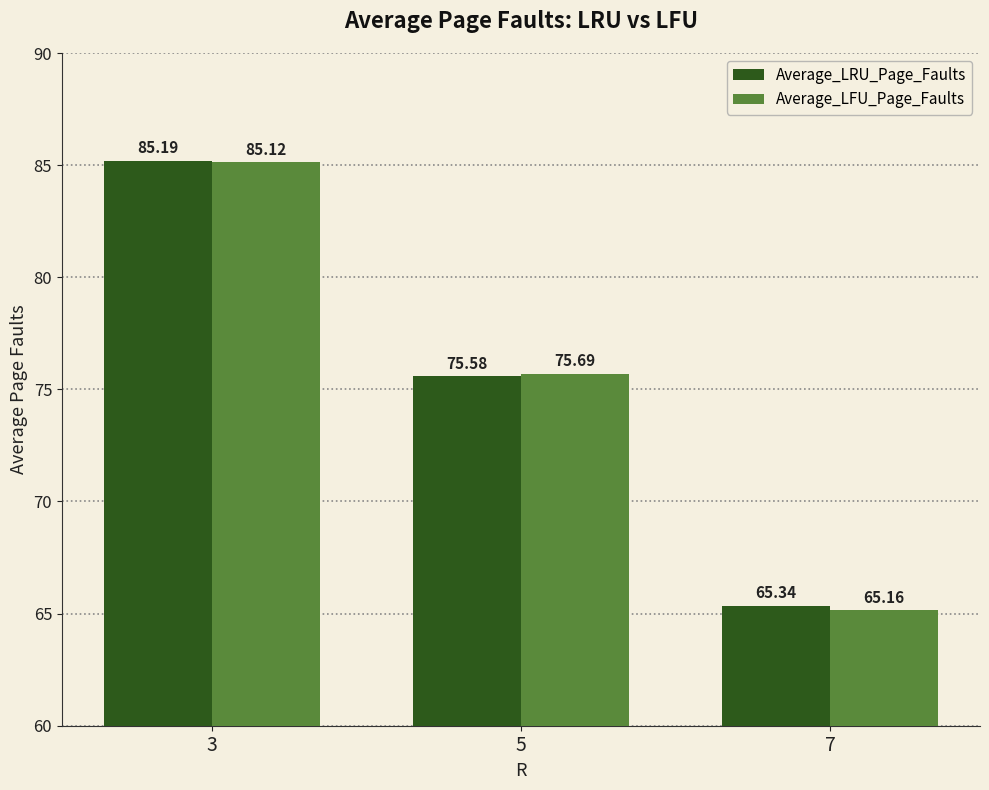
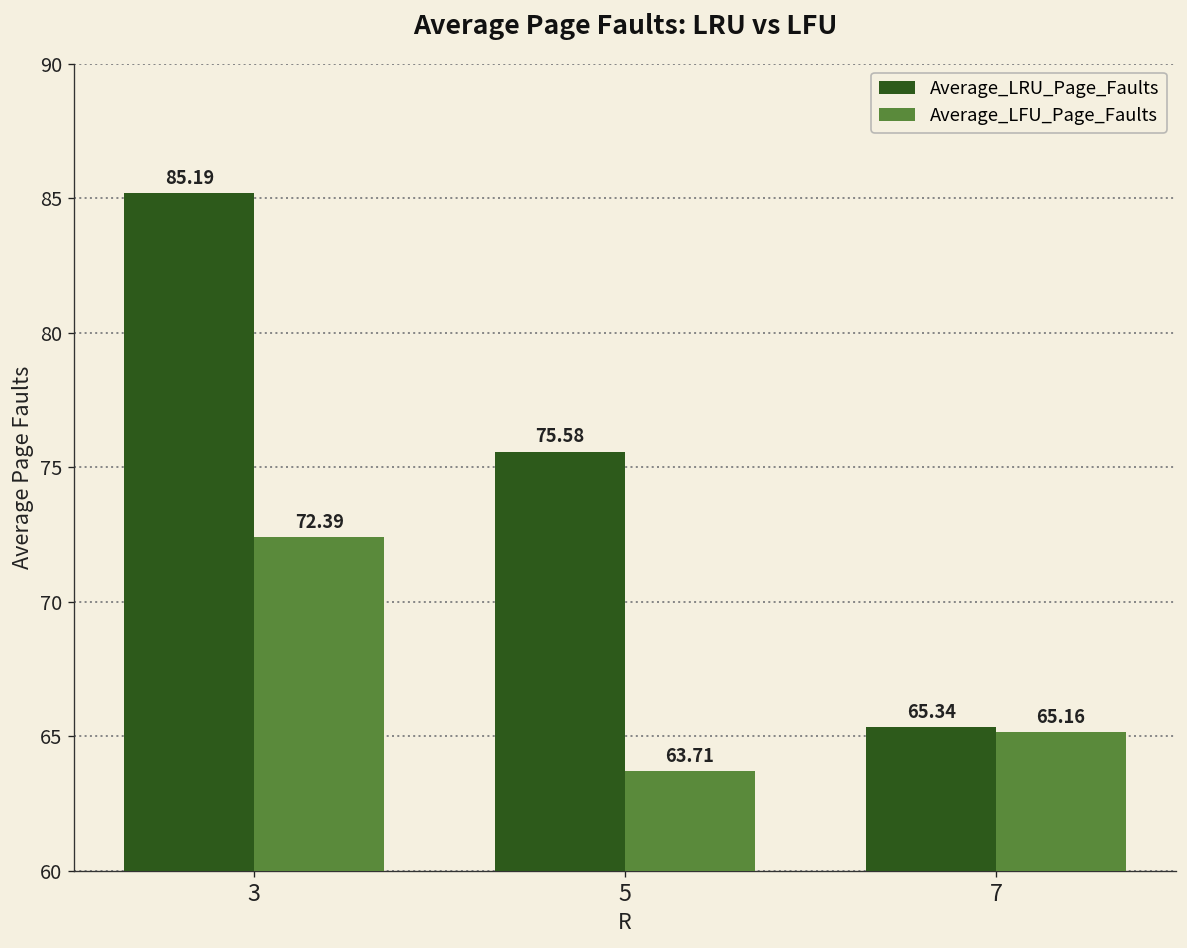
Average_LFU_Page_Faults, 3: 85.12 -> 72.39
Average_LFU_Page_Faults, 5: 75.69 -> 63.71
